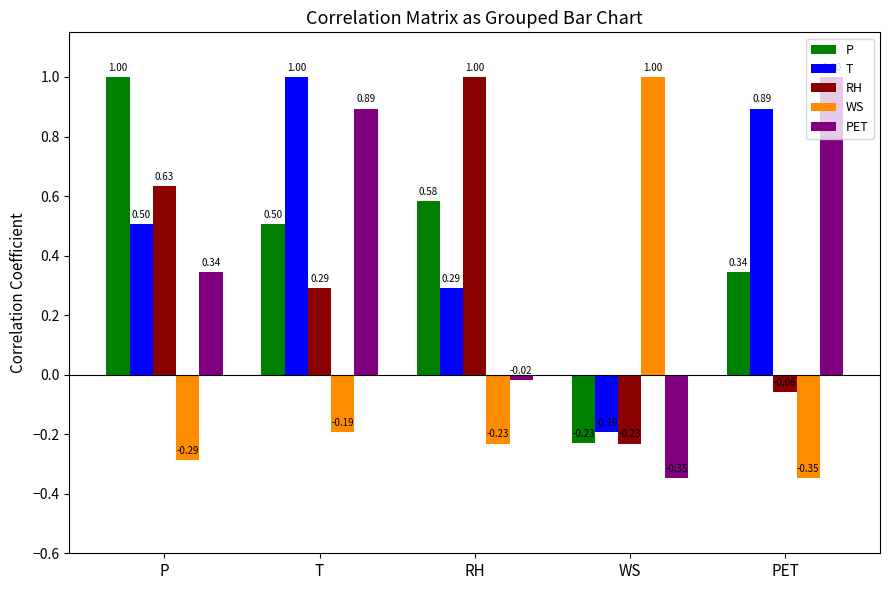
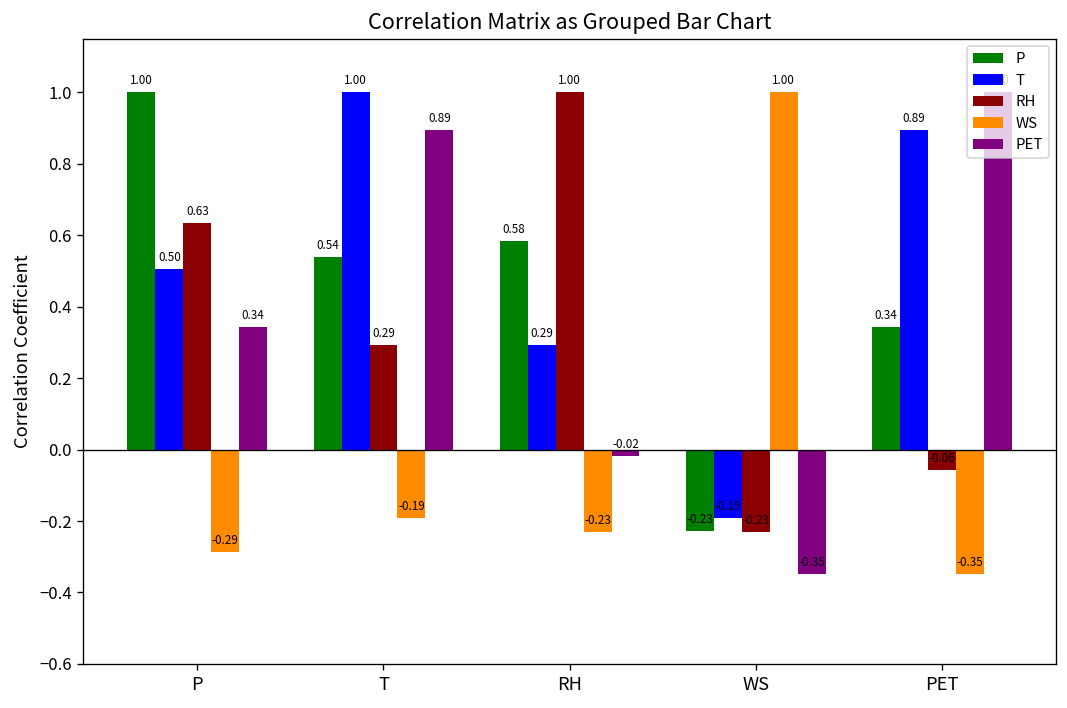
P, T: 0.50 -> 0.54
